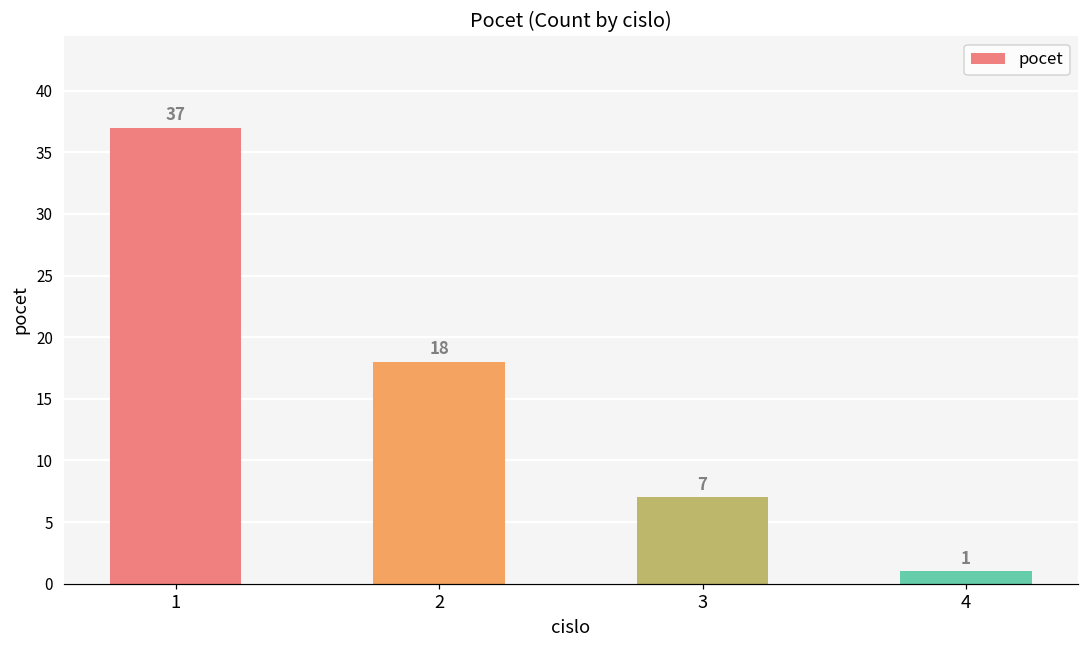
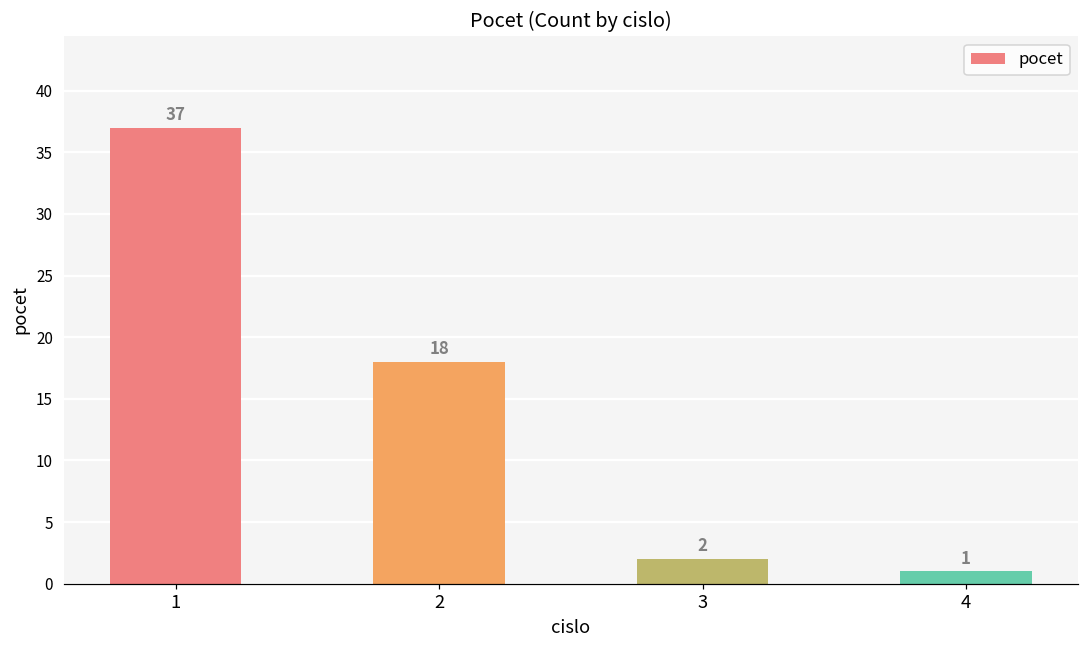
3: 7 -> 2
